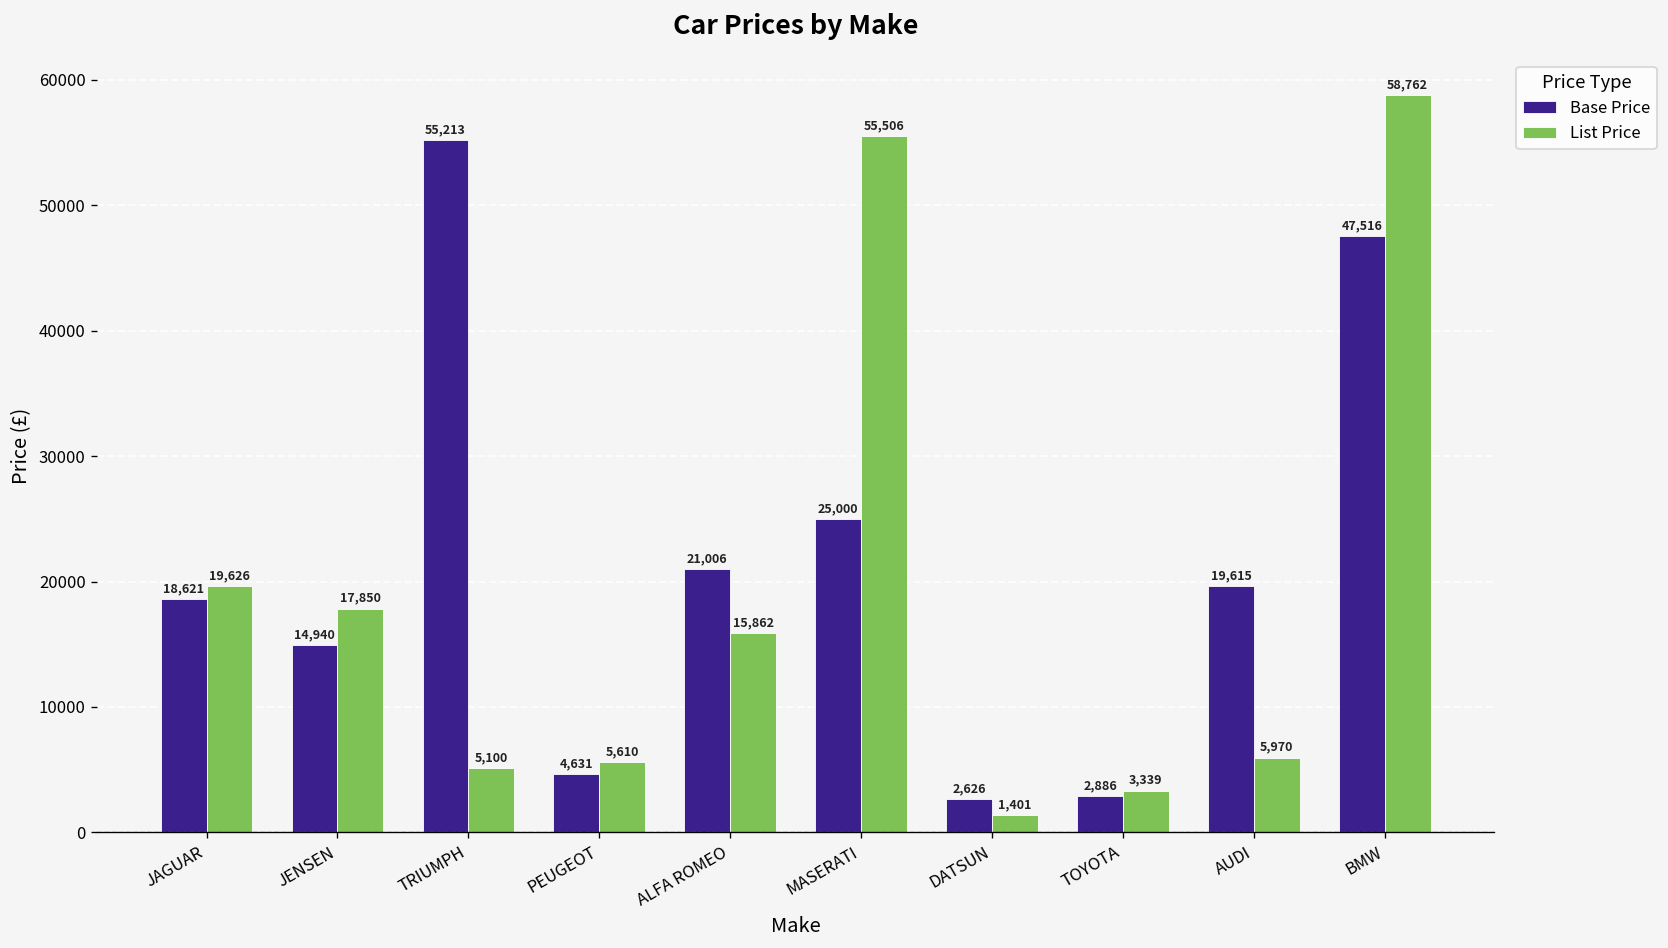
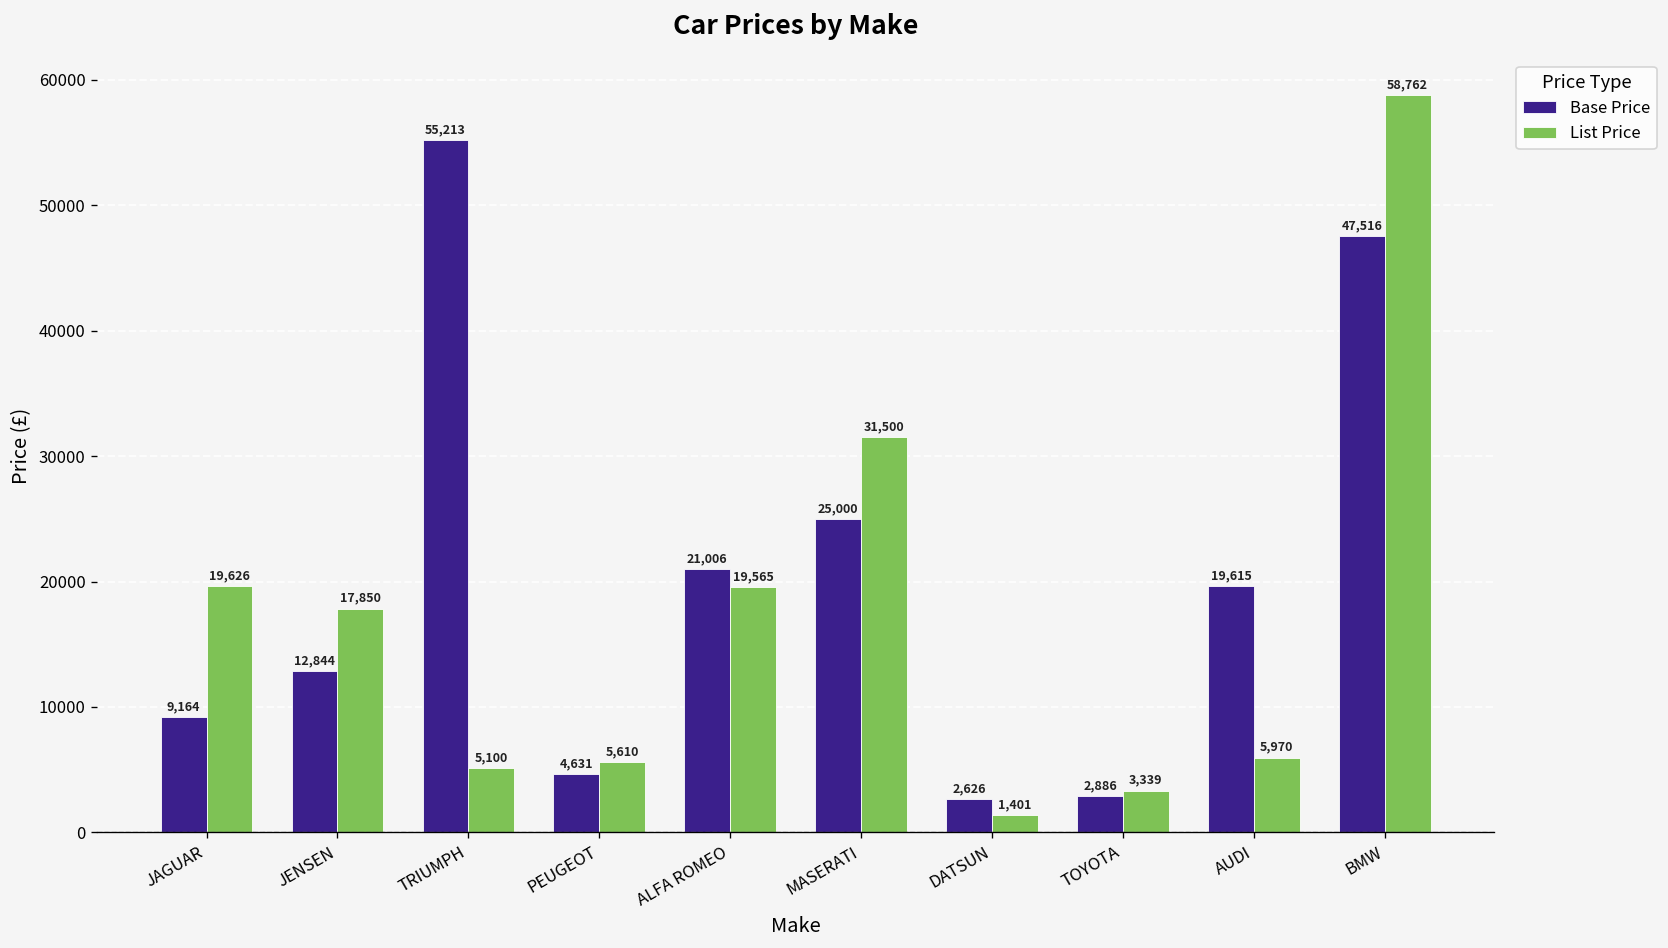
Base Price, JAGUAR: 18,621 -> 9,164
Base Price, JENSEN: 14,940 -> 12,844
List Price, ALFA ROMEO: 15,862 -> 19,565
List Price, MASERATI: 55,506 -> 31,500
